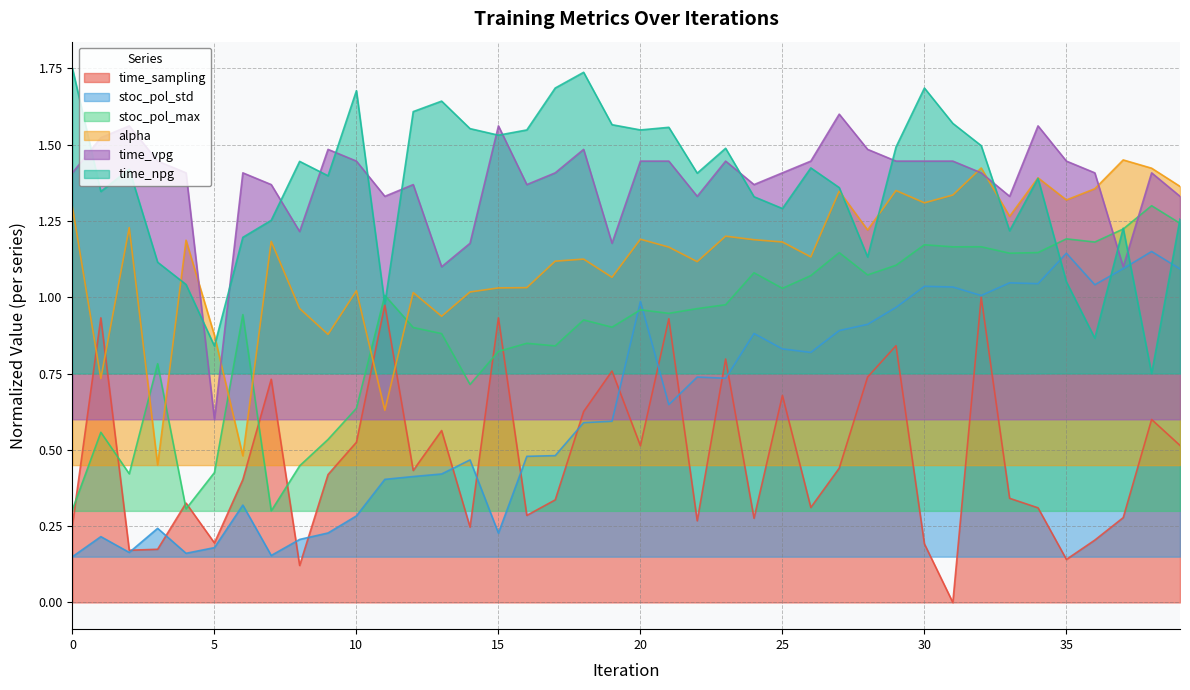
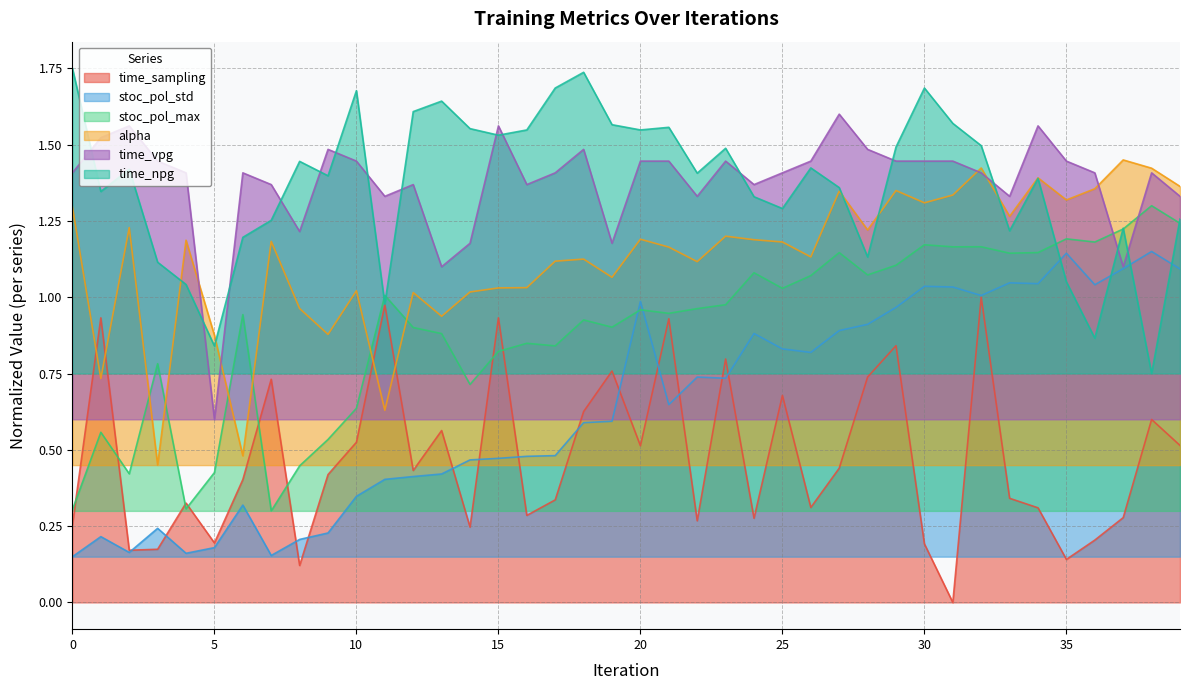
stoc_pol_std, 10: 0.28 -> 0.35
stoc_pol_std, 15: 0.23 -> 0.47
